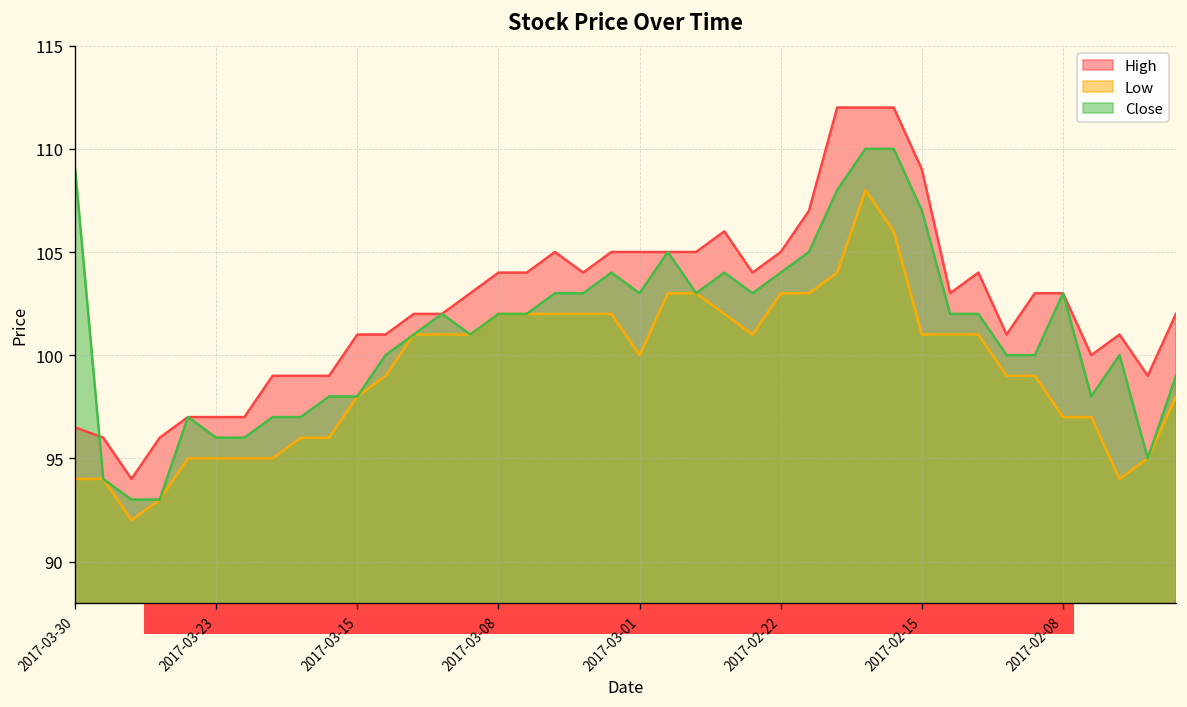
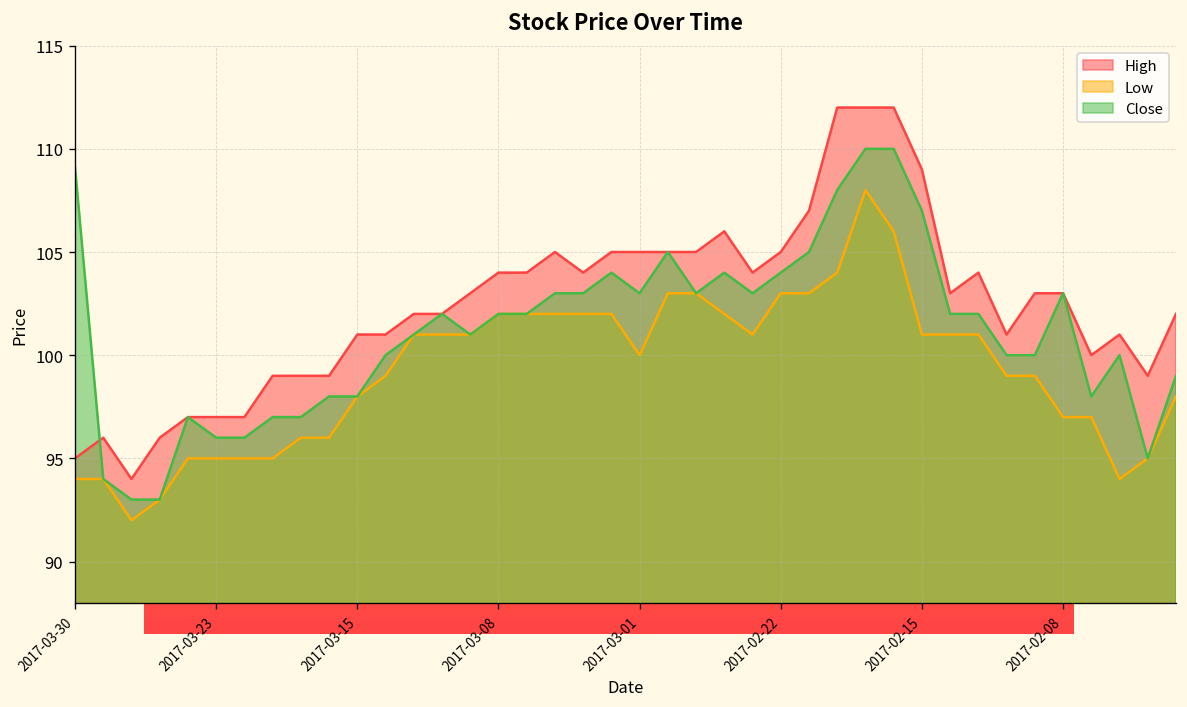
High, 2017-03-30: 96.5 -> 95.0
